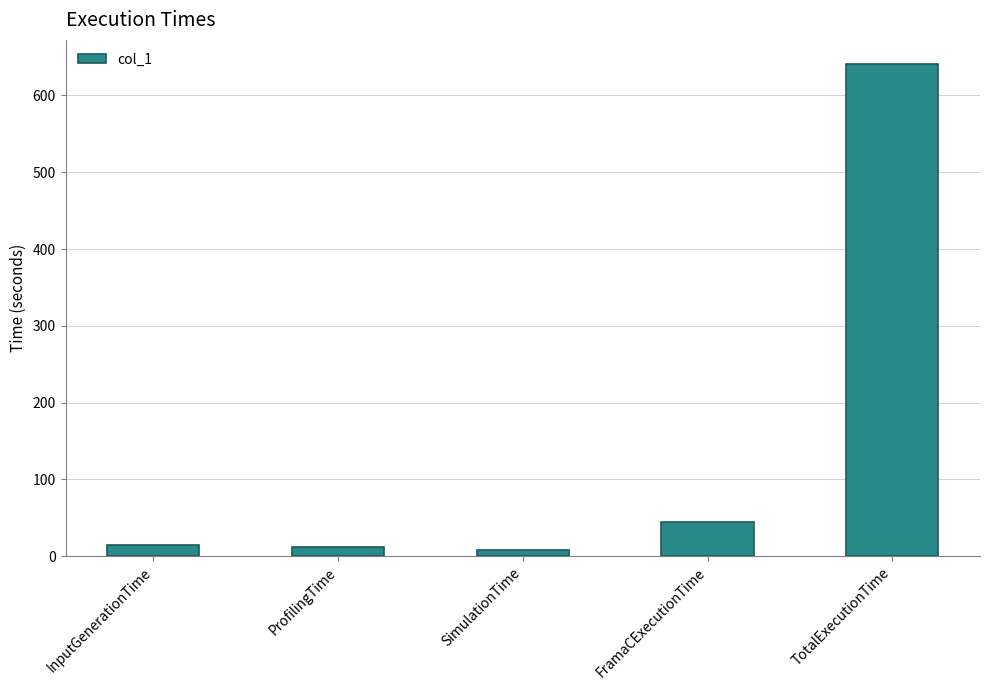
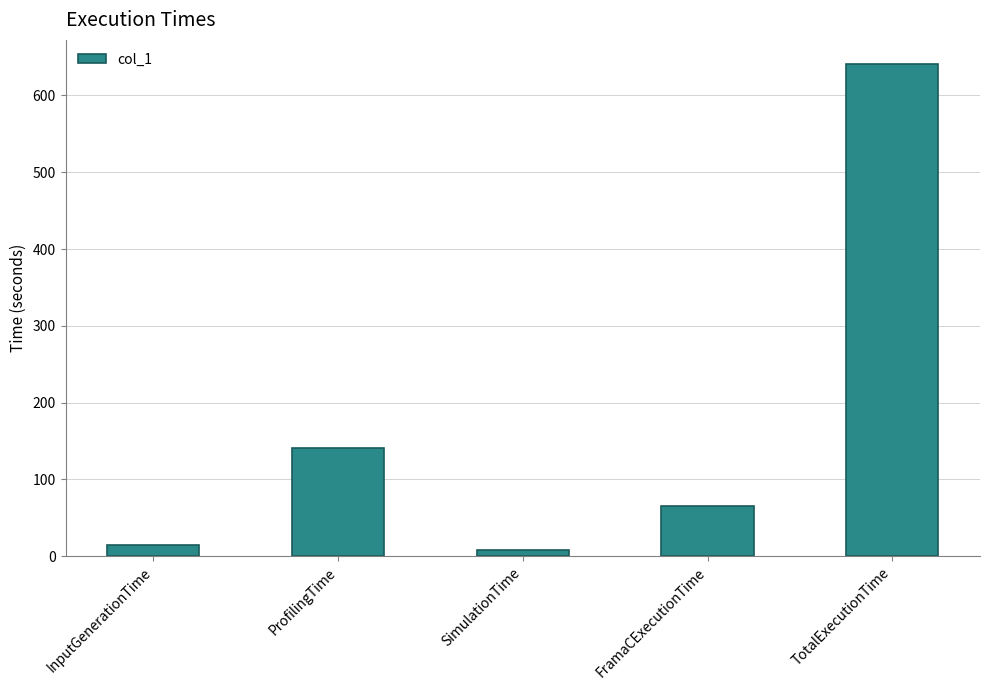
ProfilingTime: 10 -> 140
FramaCExecutionTime: 40 -> 70
